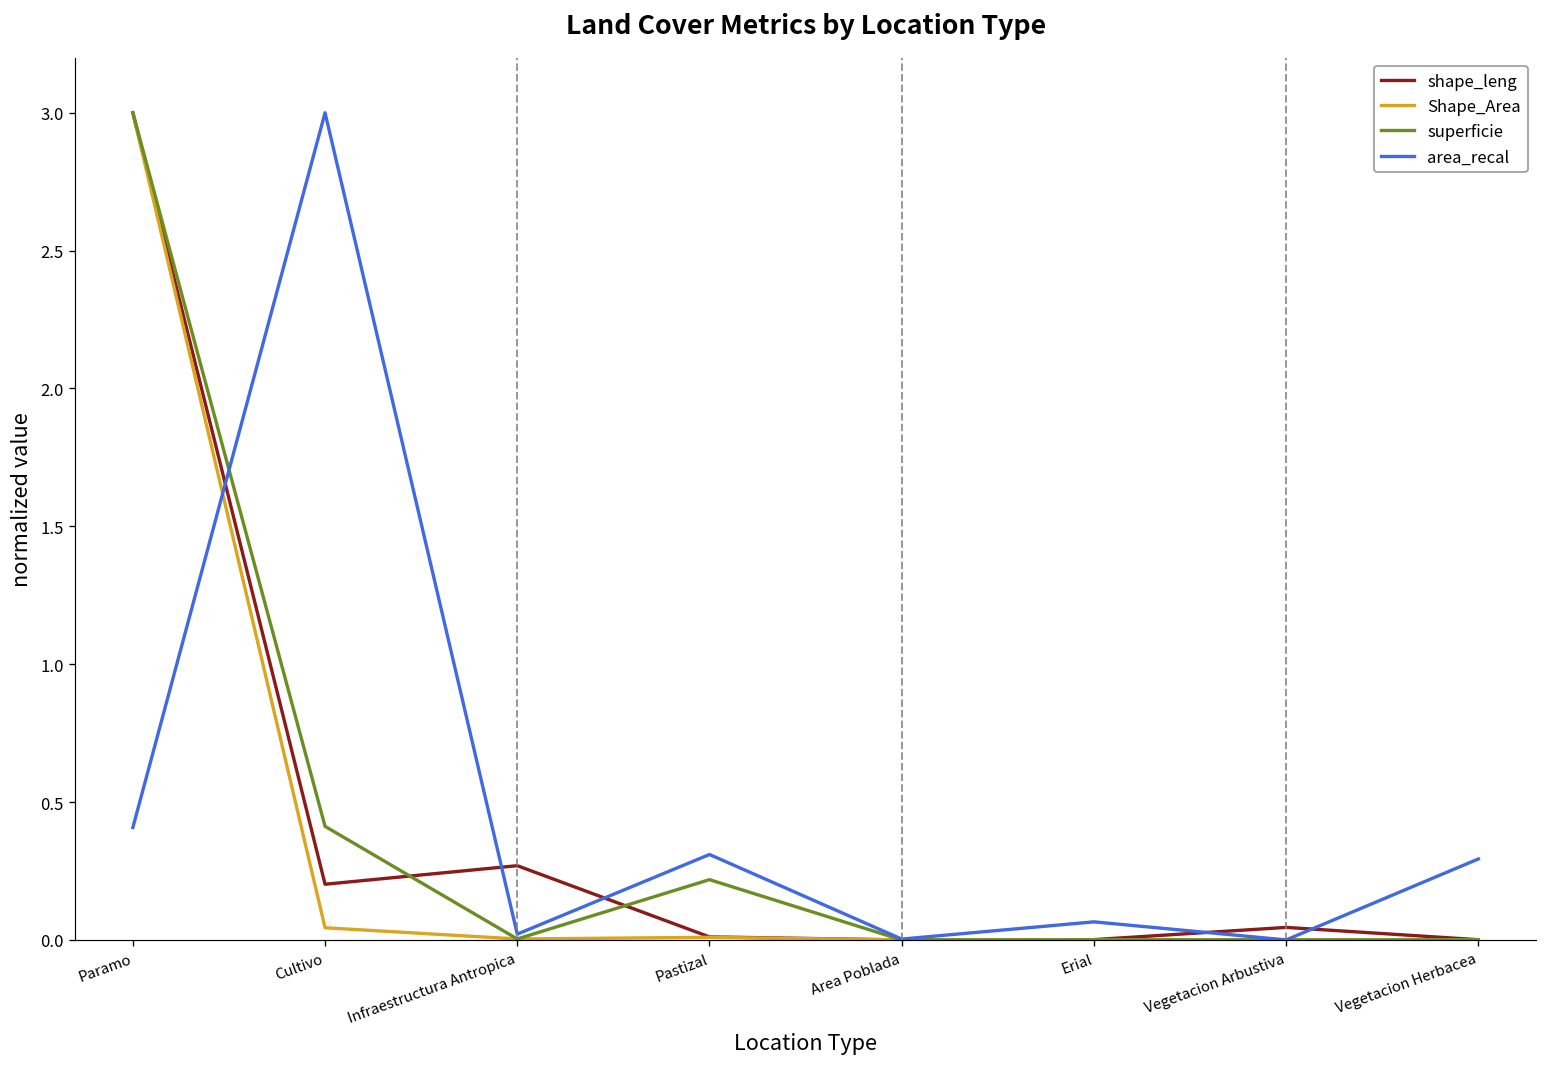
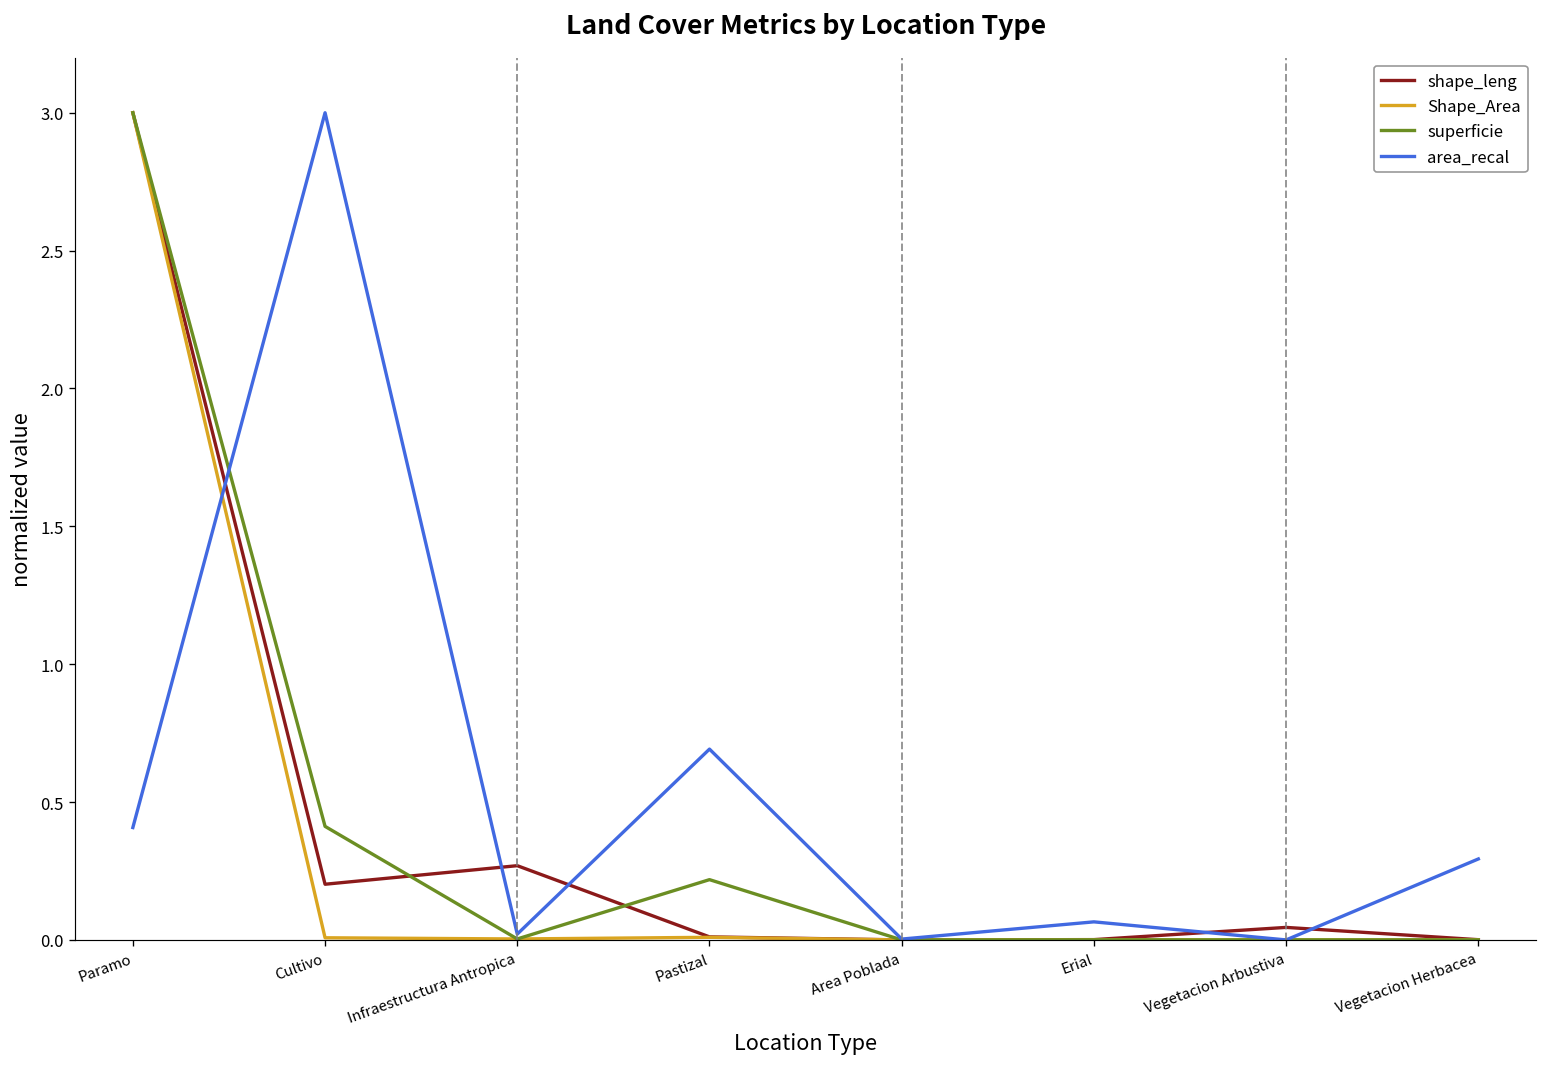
Shape_Area, Cultivo: 0.04 -> 0.01
area_recal, Pastizal: 0.31 -> 0.69
